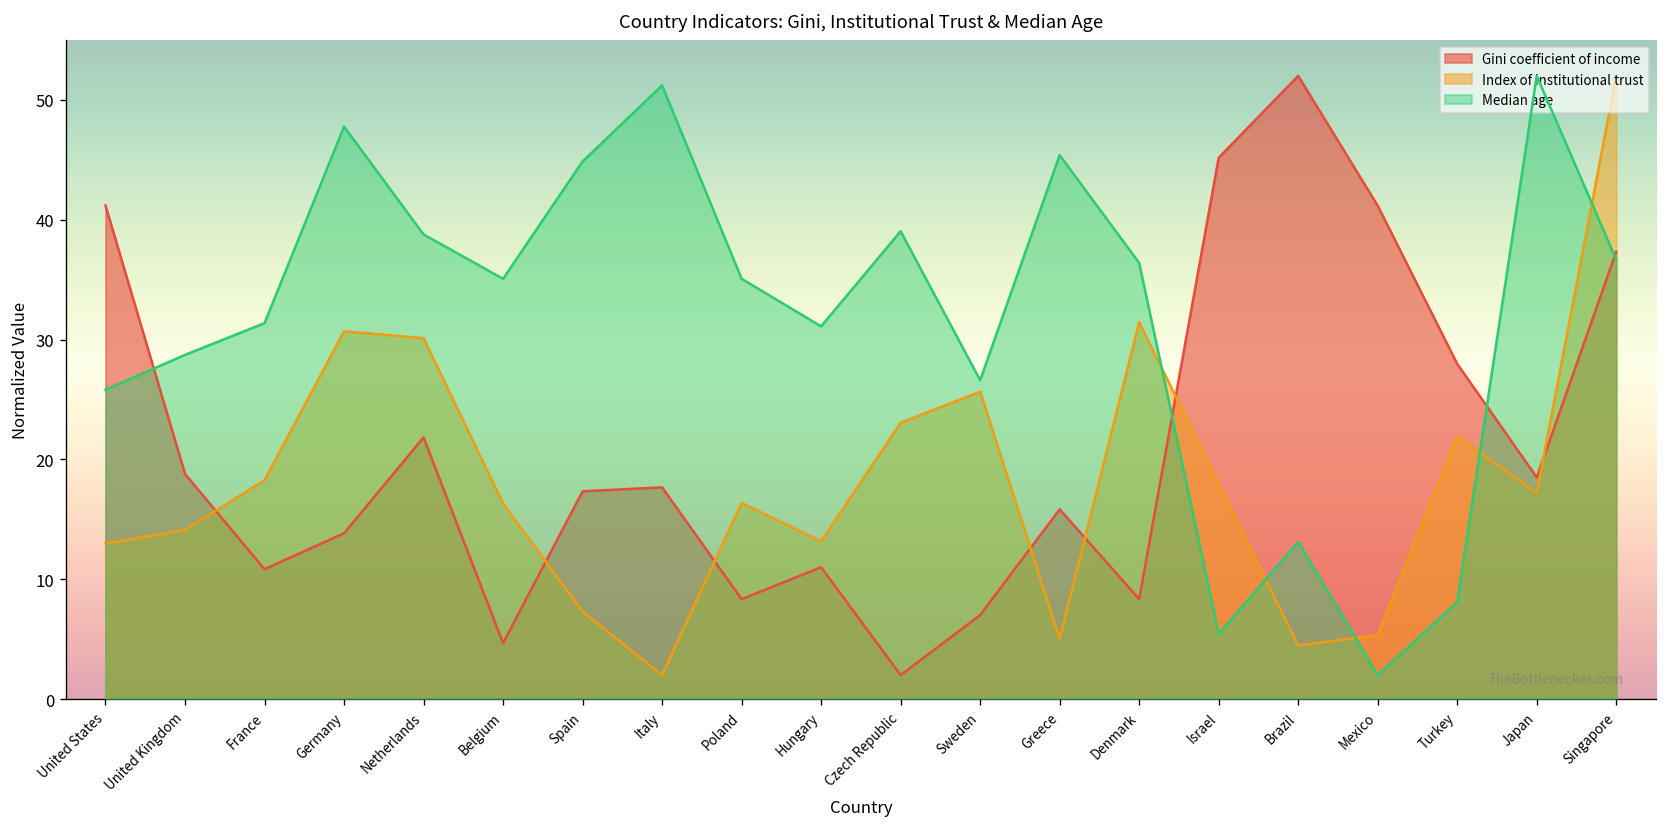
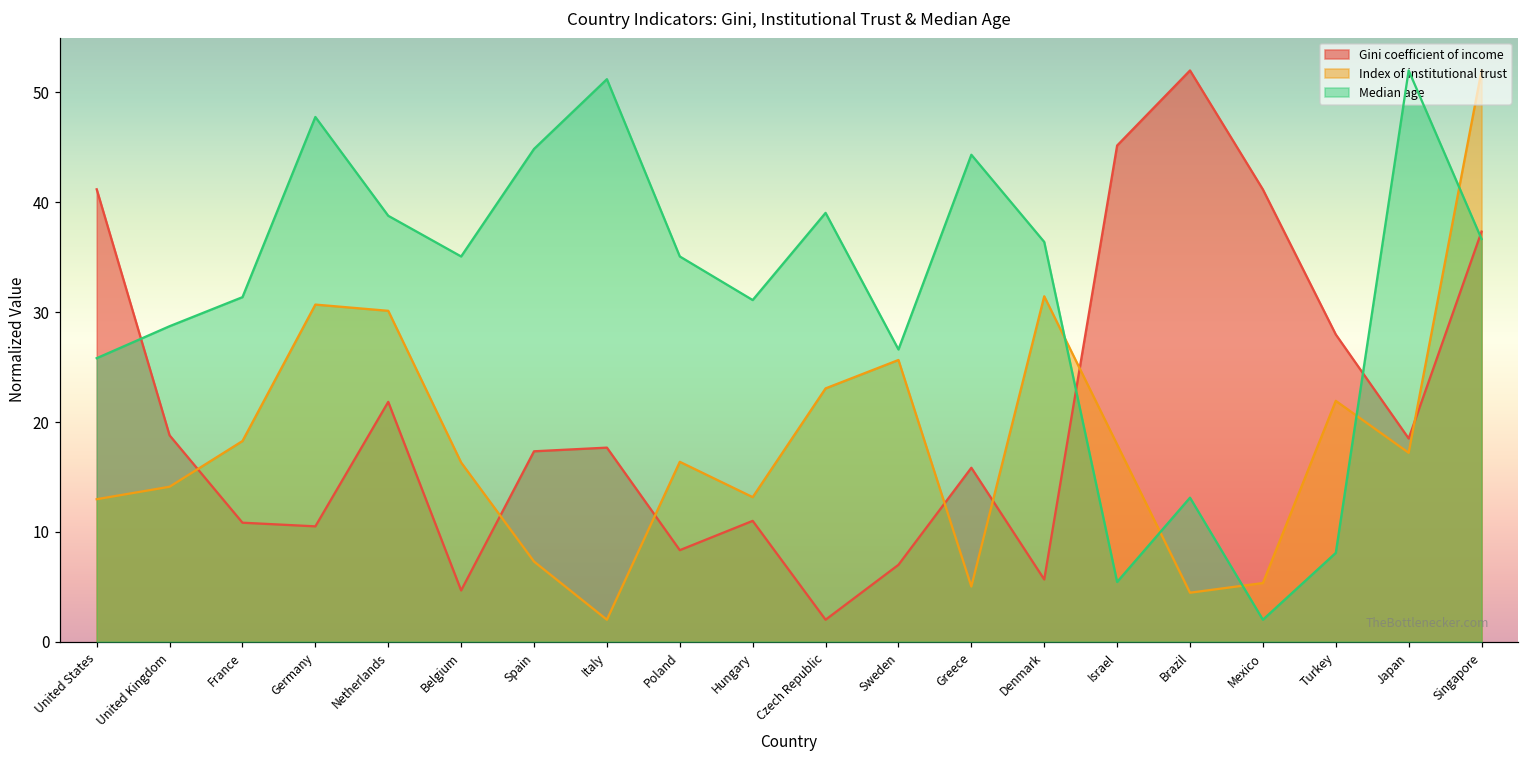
Gini coefficient of income, Germany: 14 -> 11
Median age, Greece: 45 -> 44
Gini coefficient of income, Denmark: 8 -> 6
